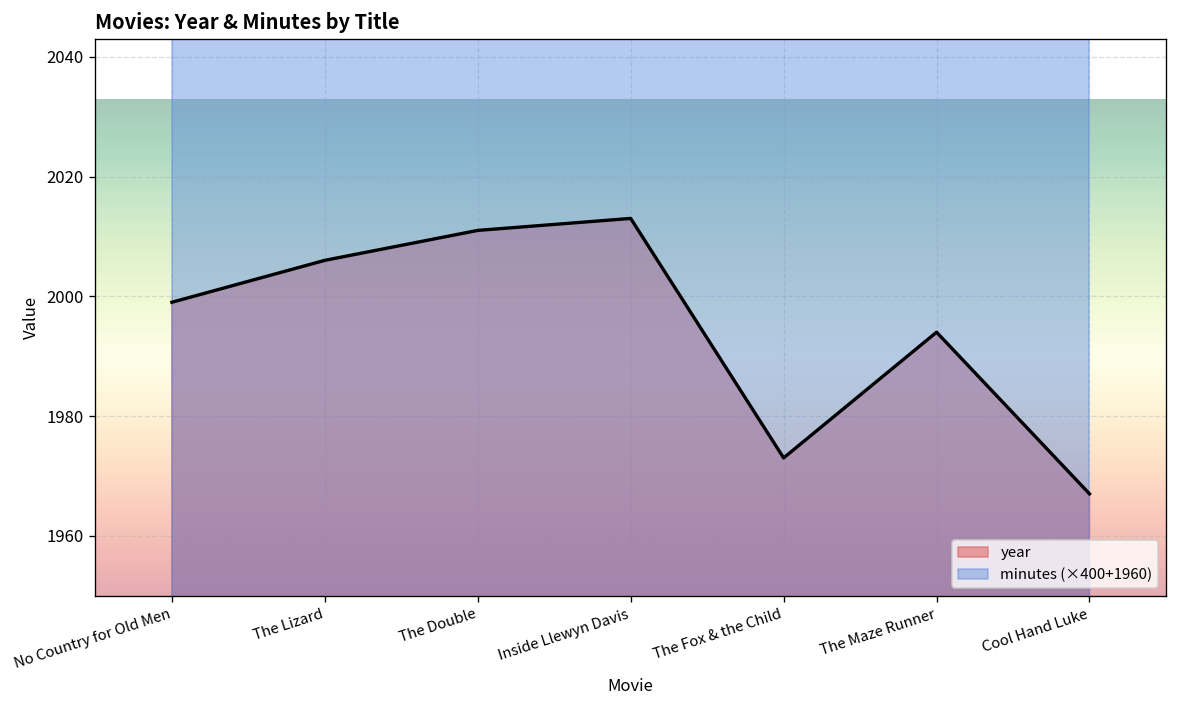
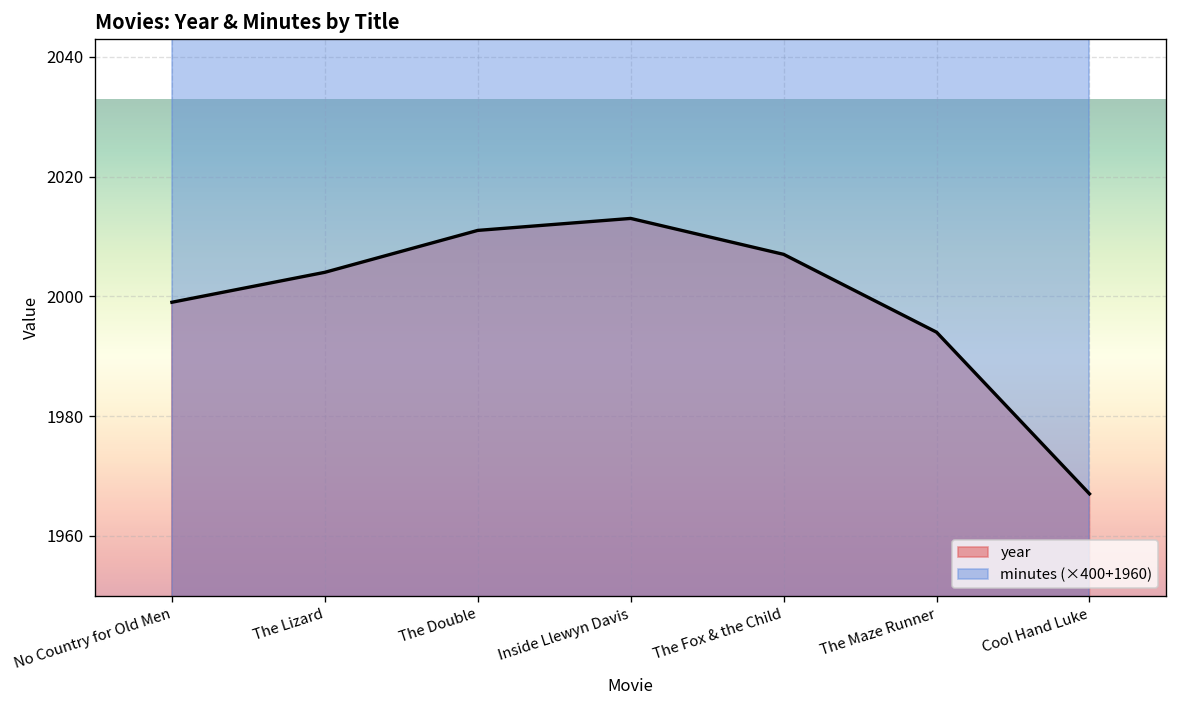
year, The Lizard: 2006 -> 2004
year, The Fox & the Child: 1973 -> 2007
